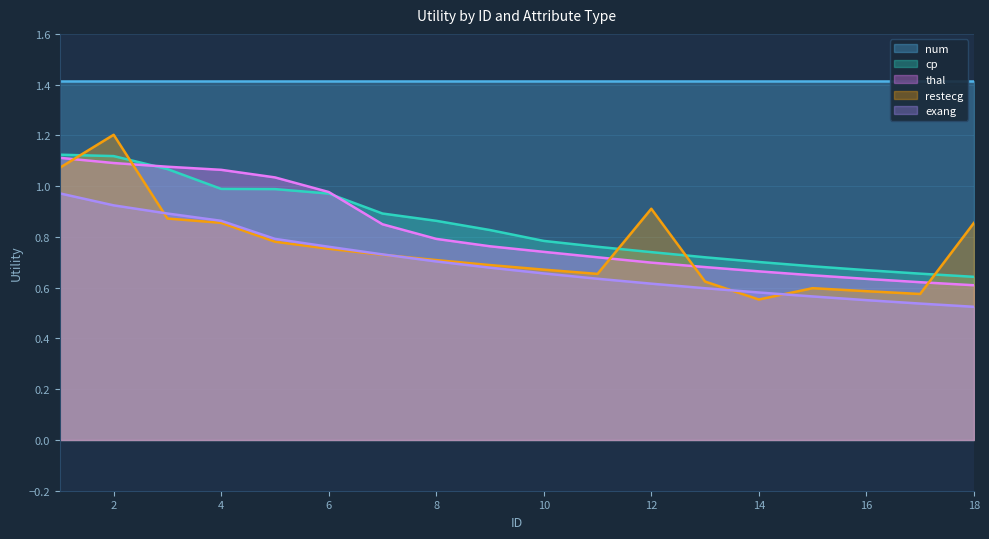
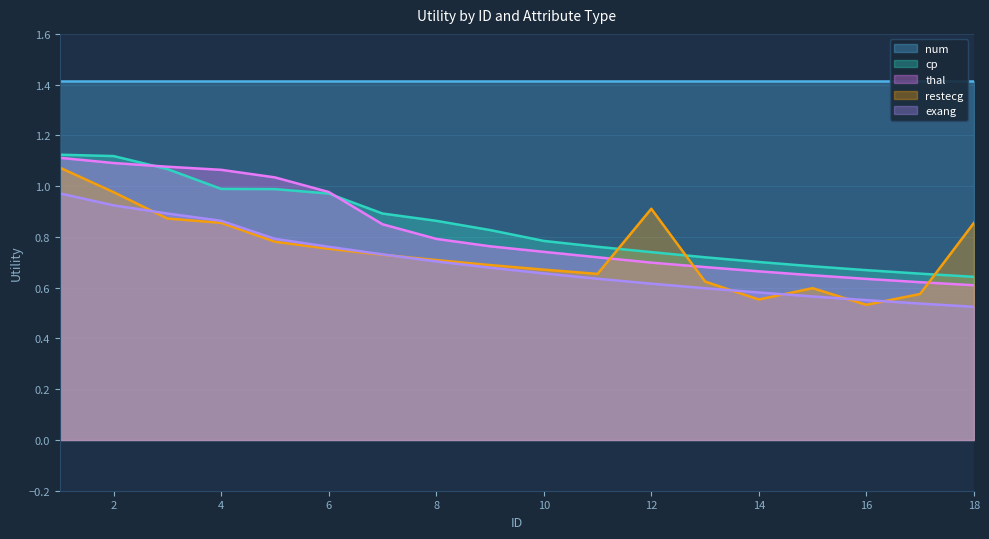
restecg, 2: 1.20 -> 0.98
restecg, 16: 0.59 -> 0.53
